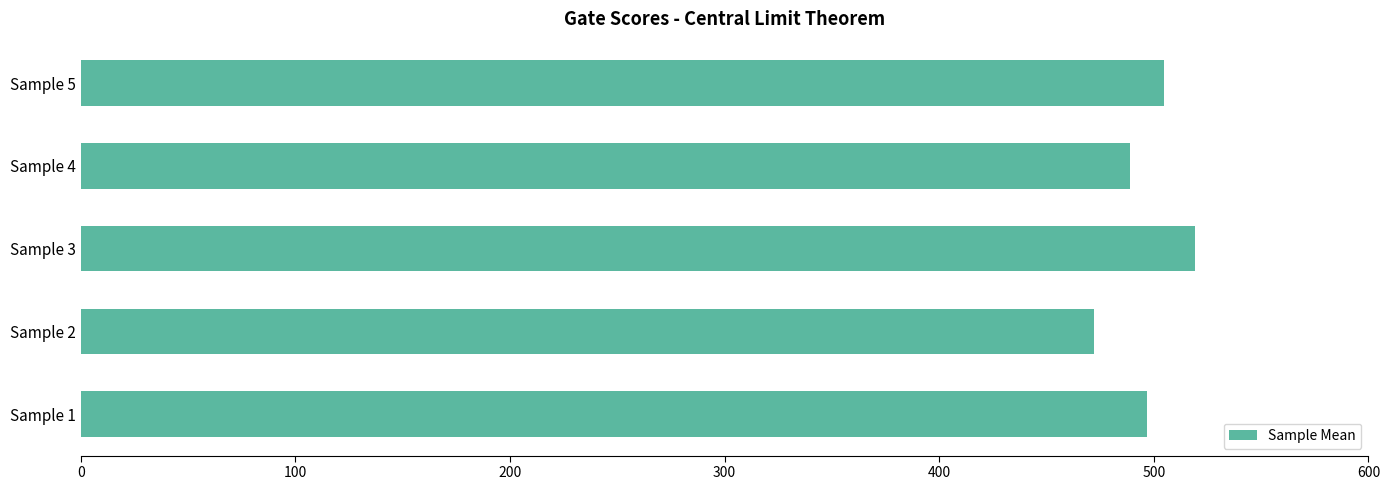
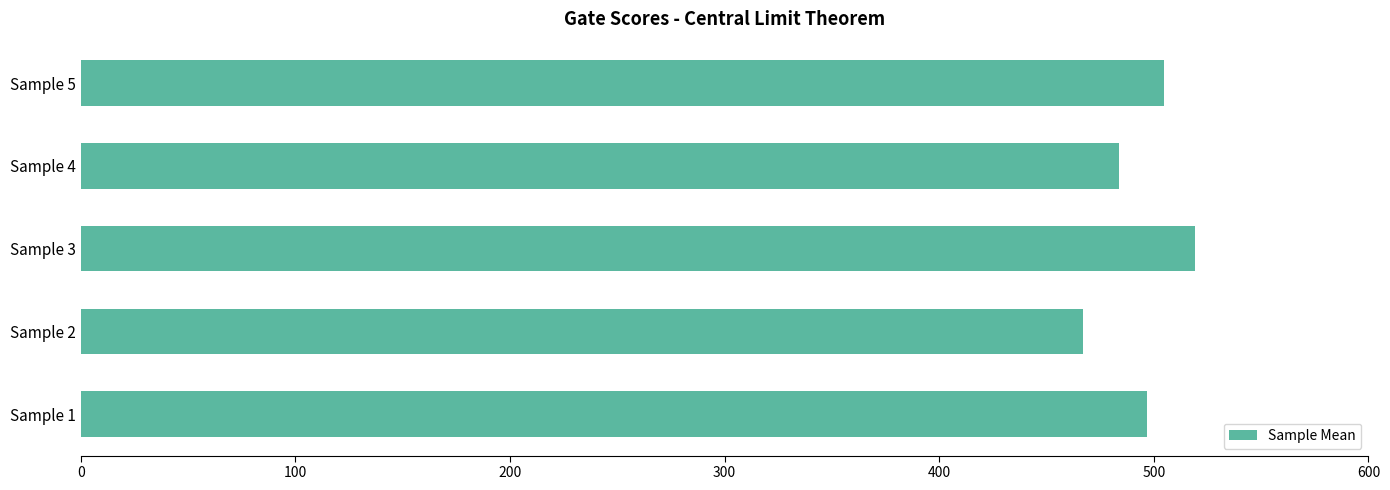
Sample 4: 489 -> 484
Sample 2: 472 -> 467
